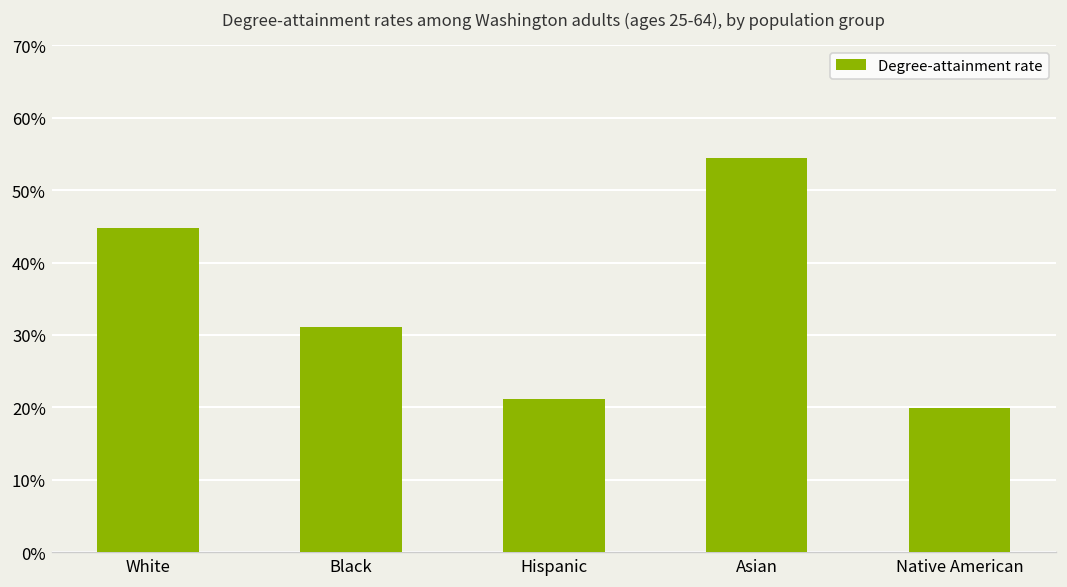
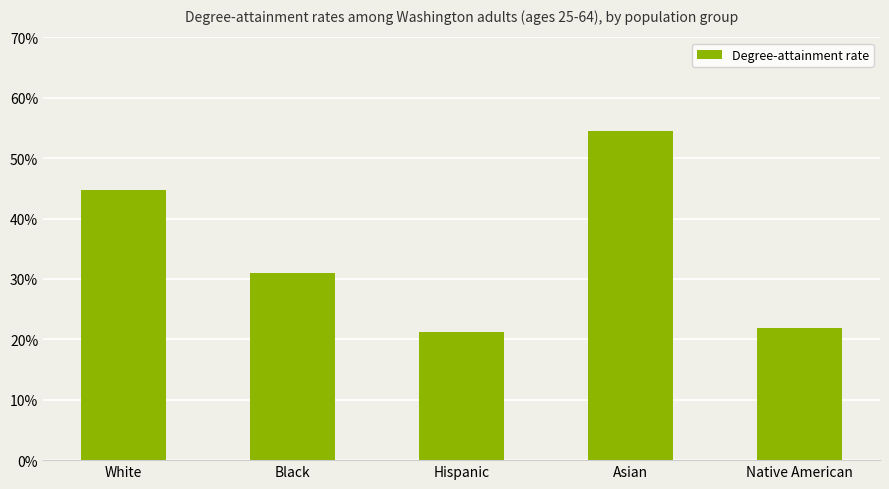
Native American: 20% -> 22%
